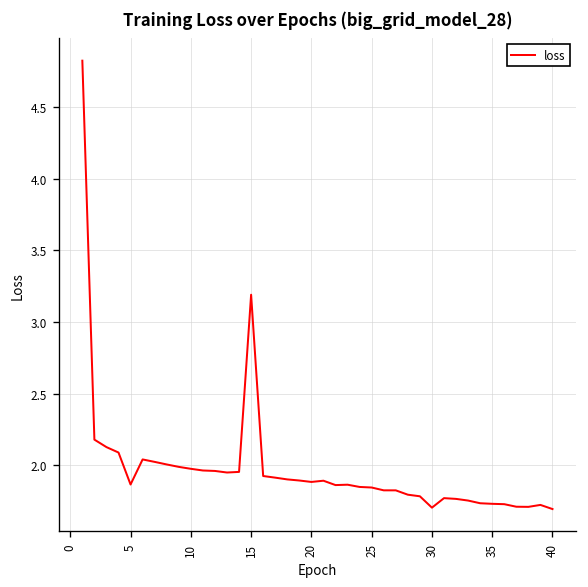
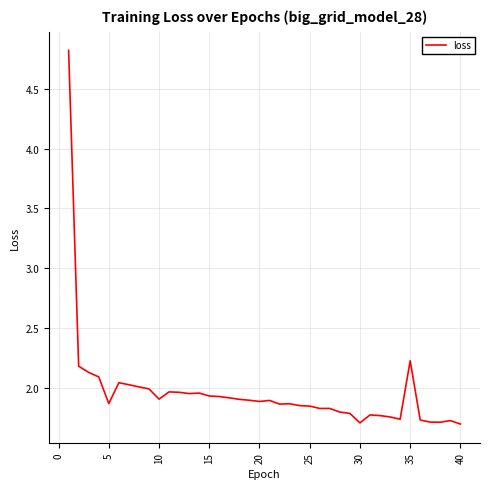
10: 1.97 -> 1.90
15: 3.19 -> 1.93
35: 1.73 -> 2.22
